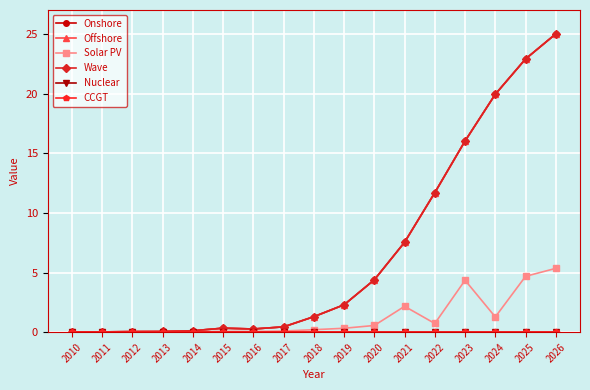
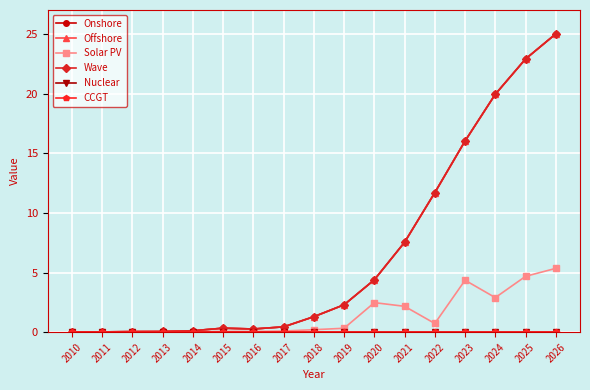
Solar PV, 2020: 0.6 -> 2.5
Solar PV, 2024: 1.3 -> 2.9
